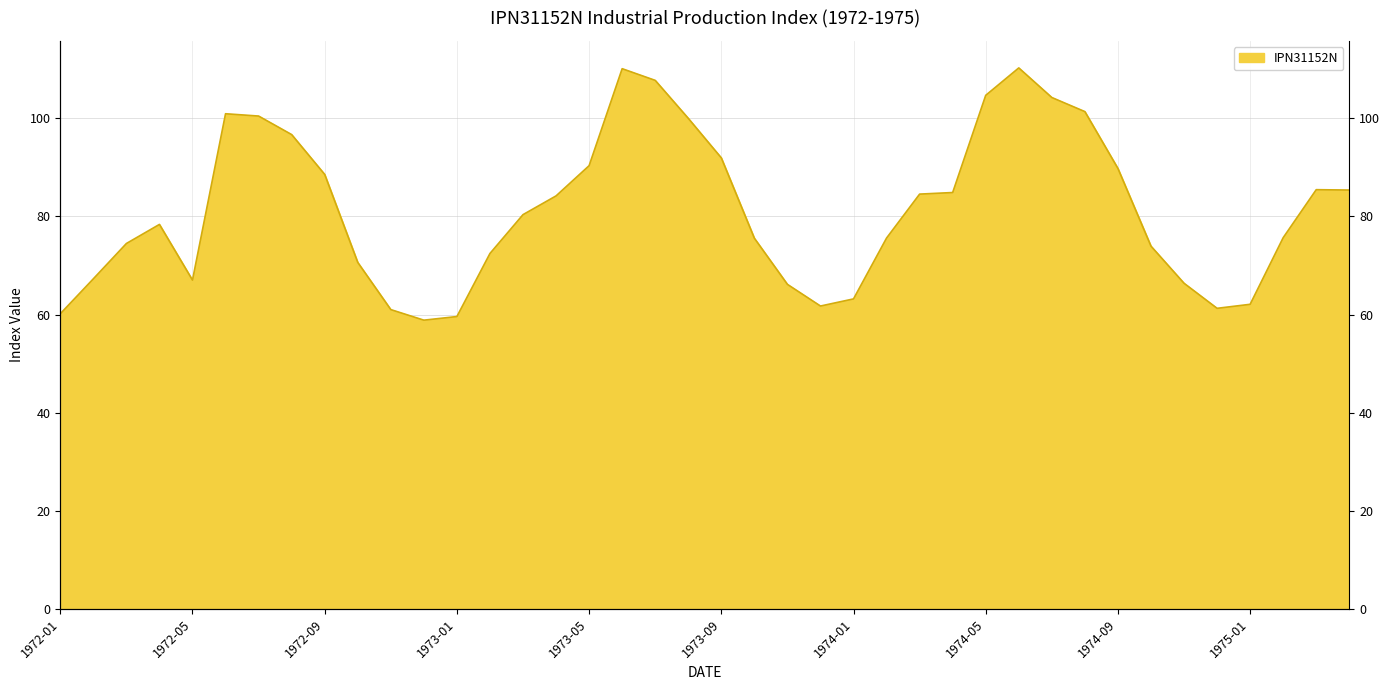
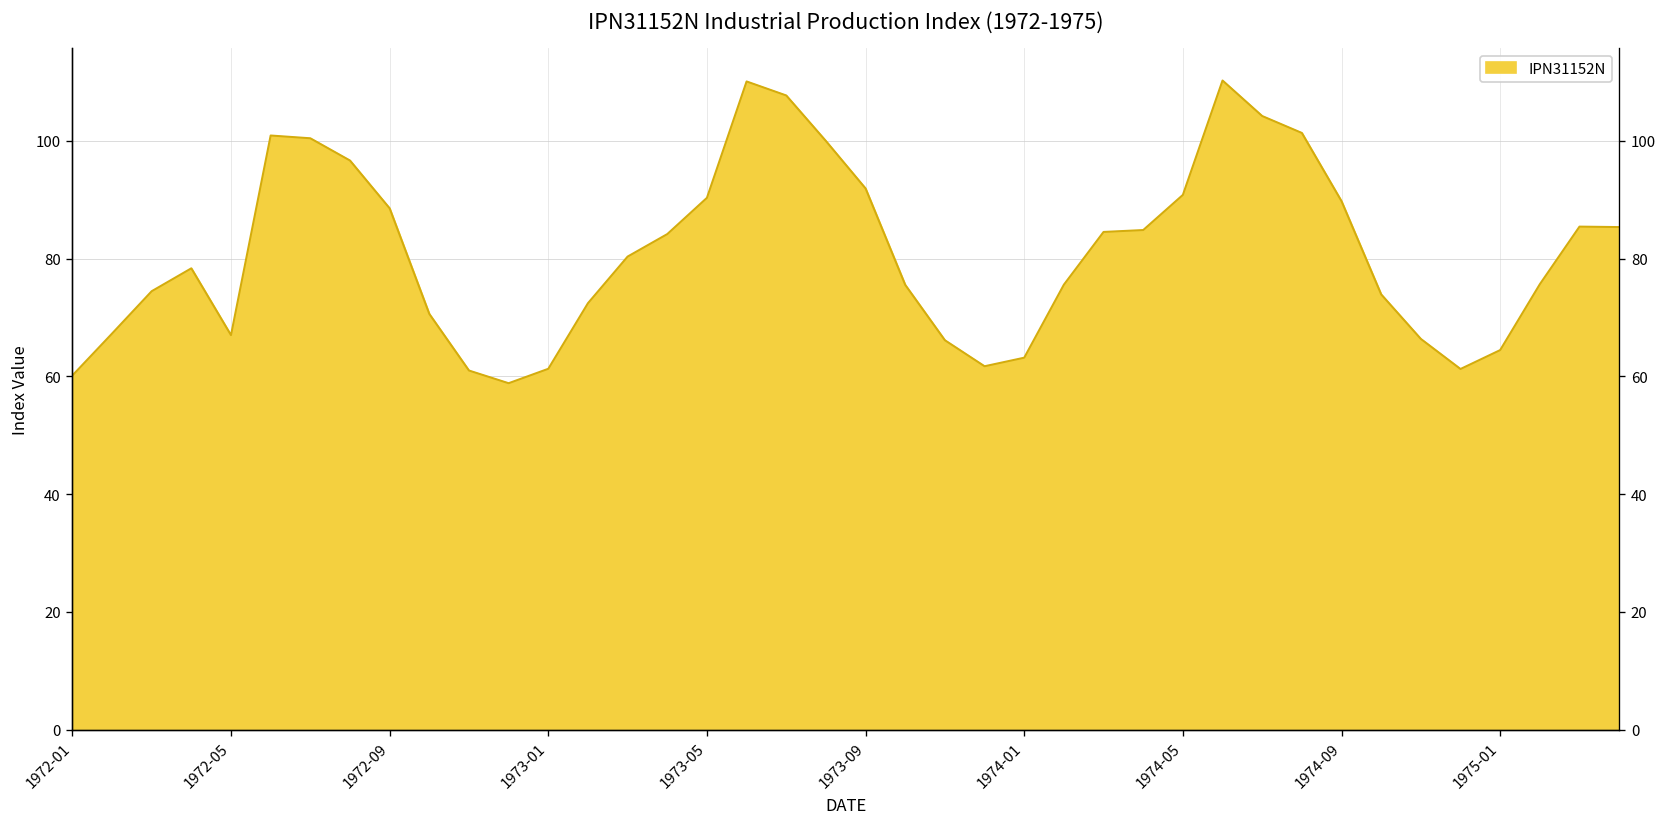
1973-01: 60 -> 61
1974-05: 105 -> 91
1975-01: 62 -> 64
